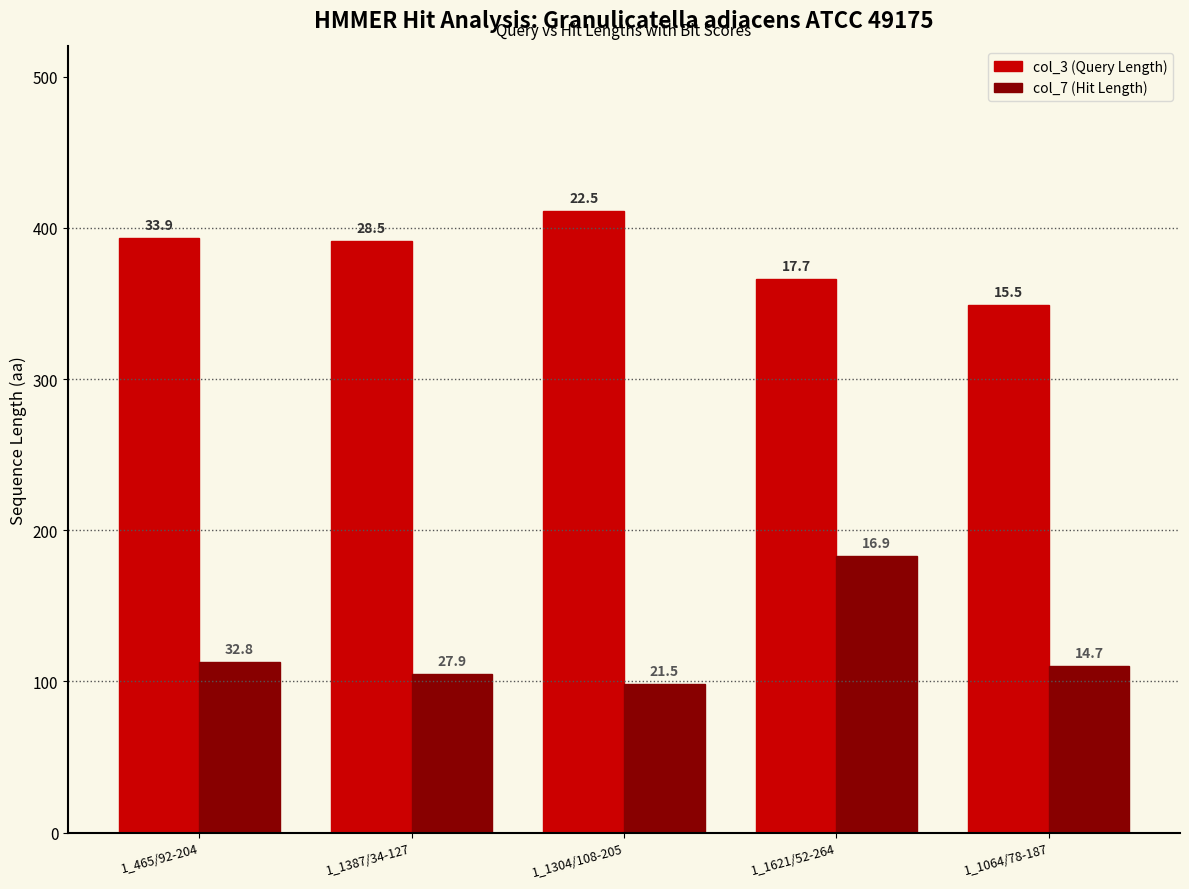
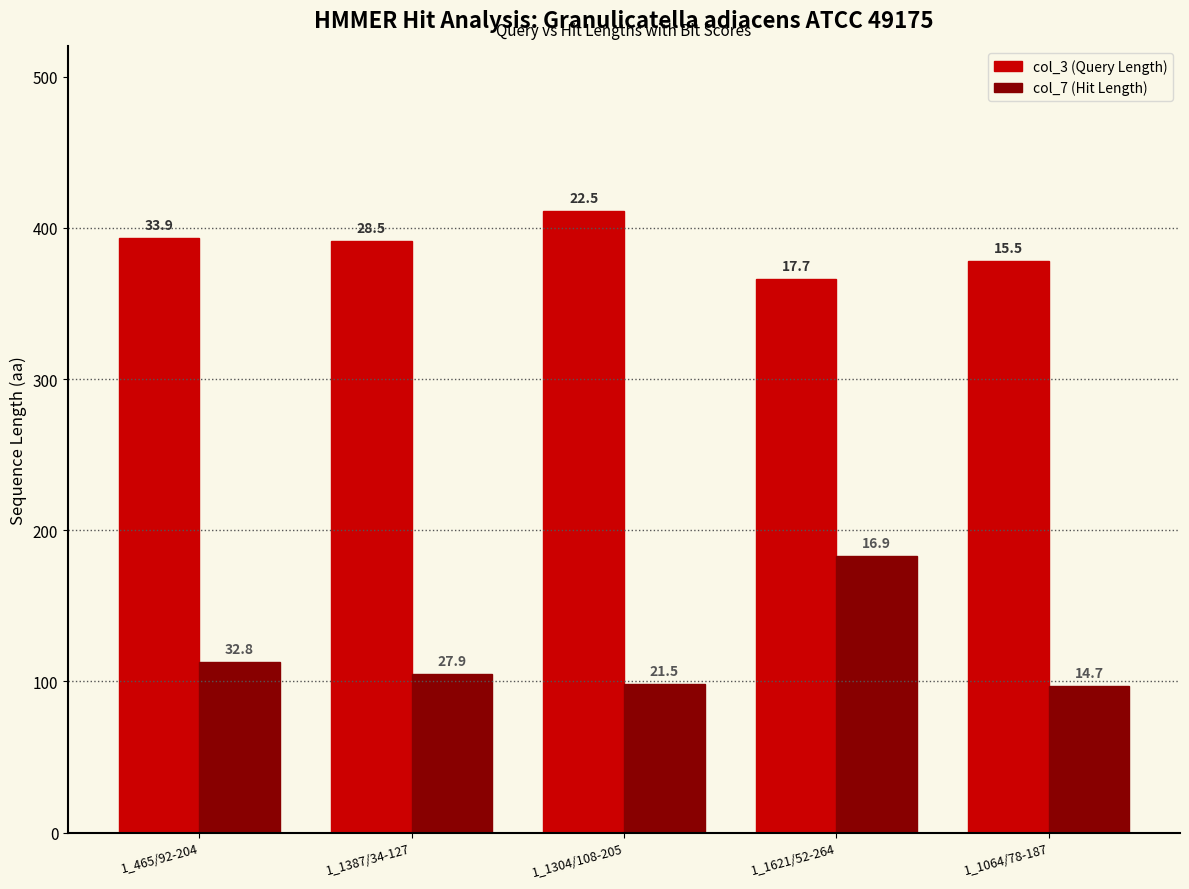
col_3 (Query Length), 1_1064/78-187: 349 -> 378
col_7 (Hit Length), 1_1064/78-187: 110 -> 97
